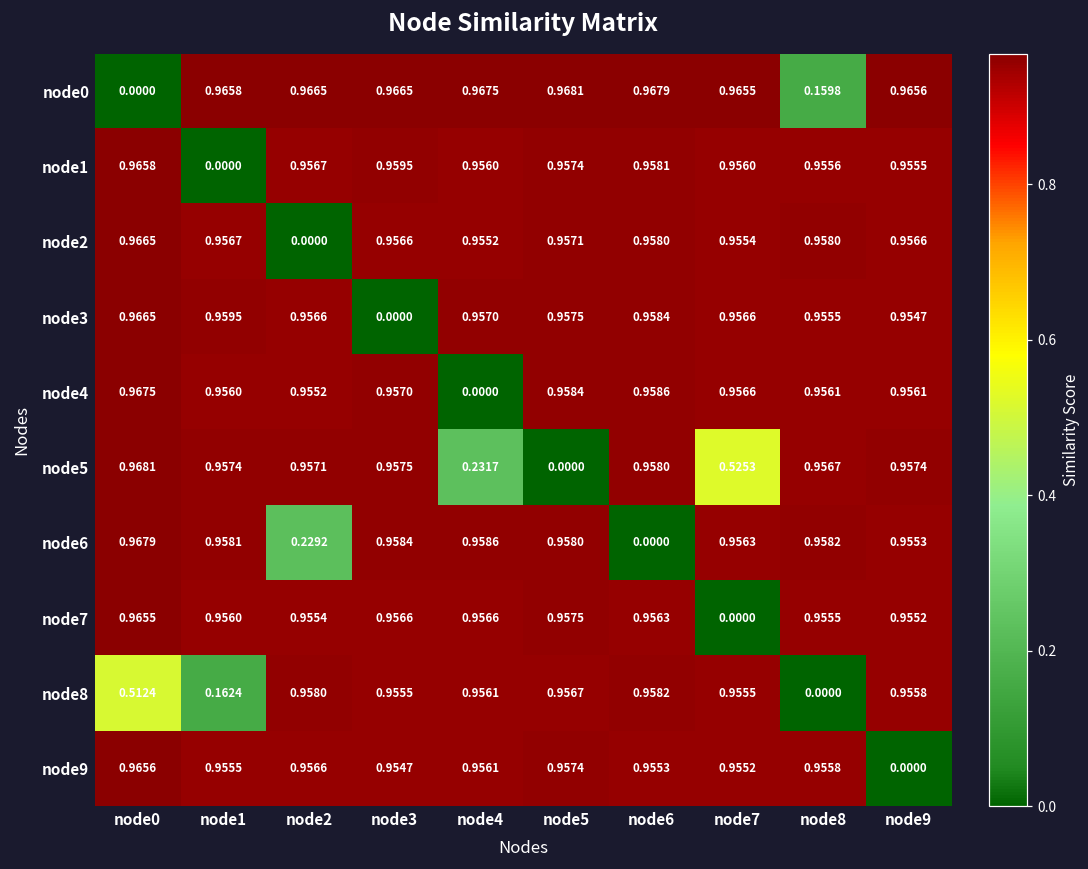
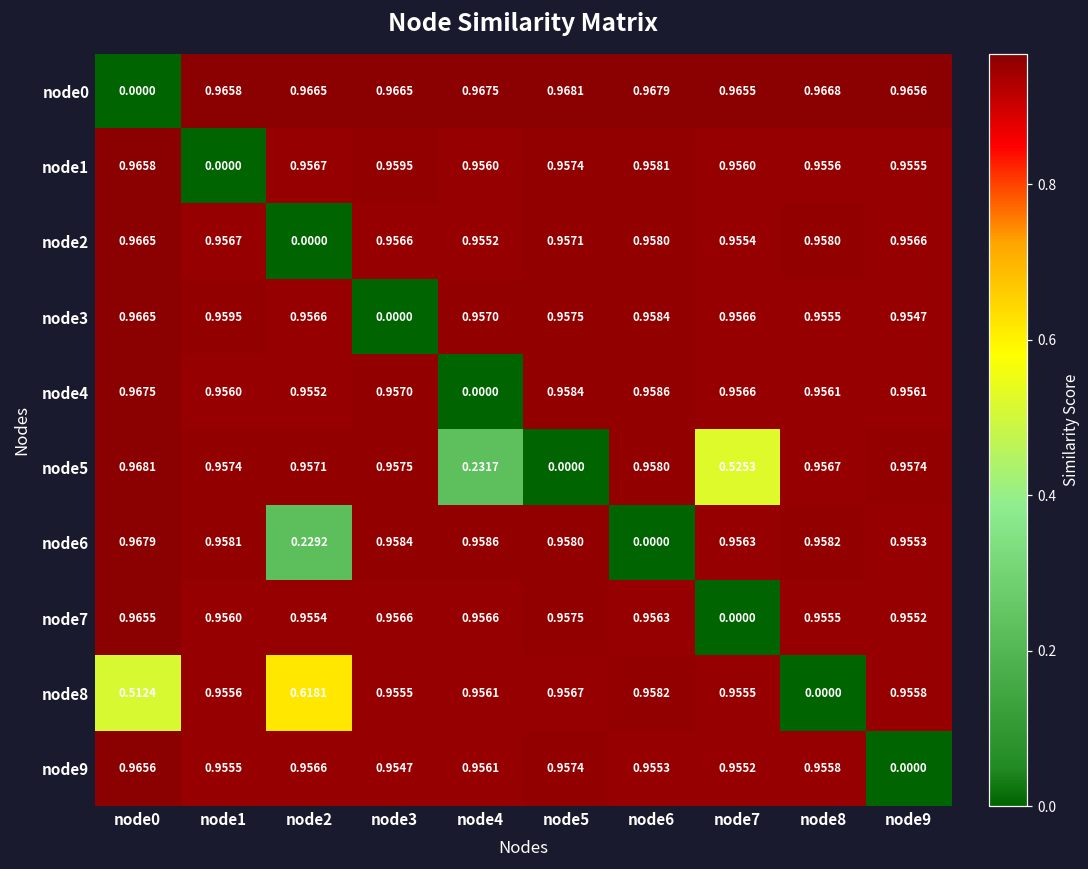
node0, node8: 0.1598 -> 0.9668
node8, node1: 0.1624 -> 0.9556
node8, node2: 0.9580 -> 0.6181
